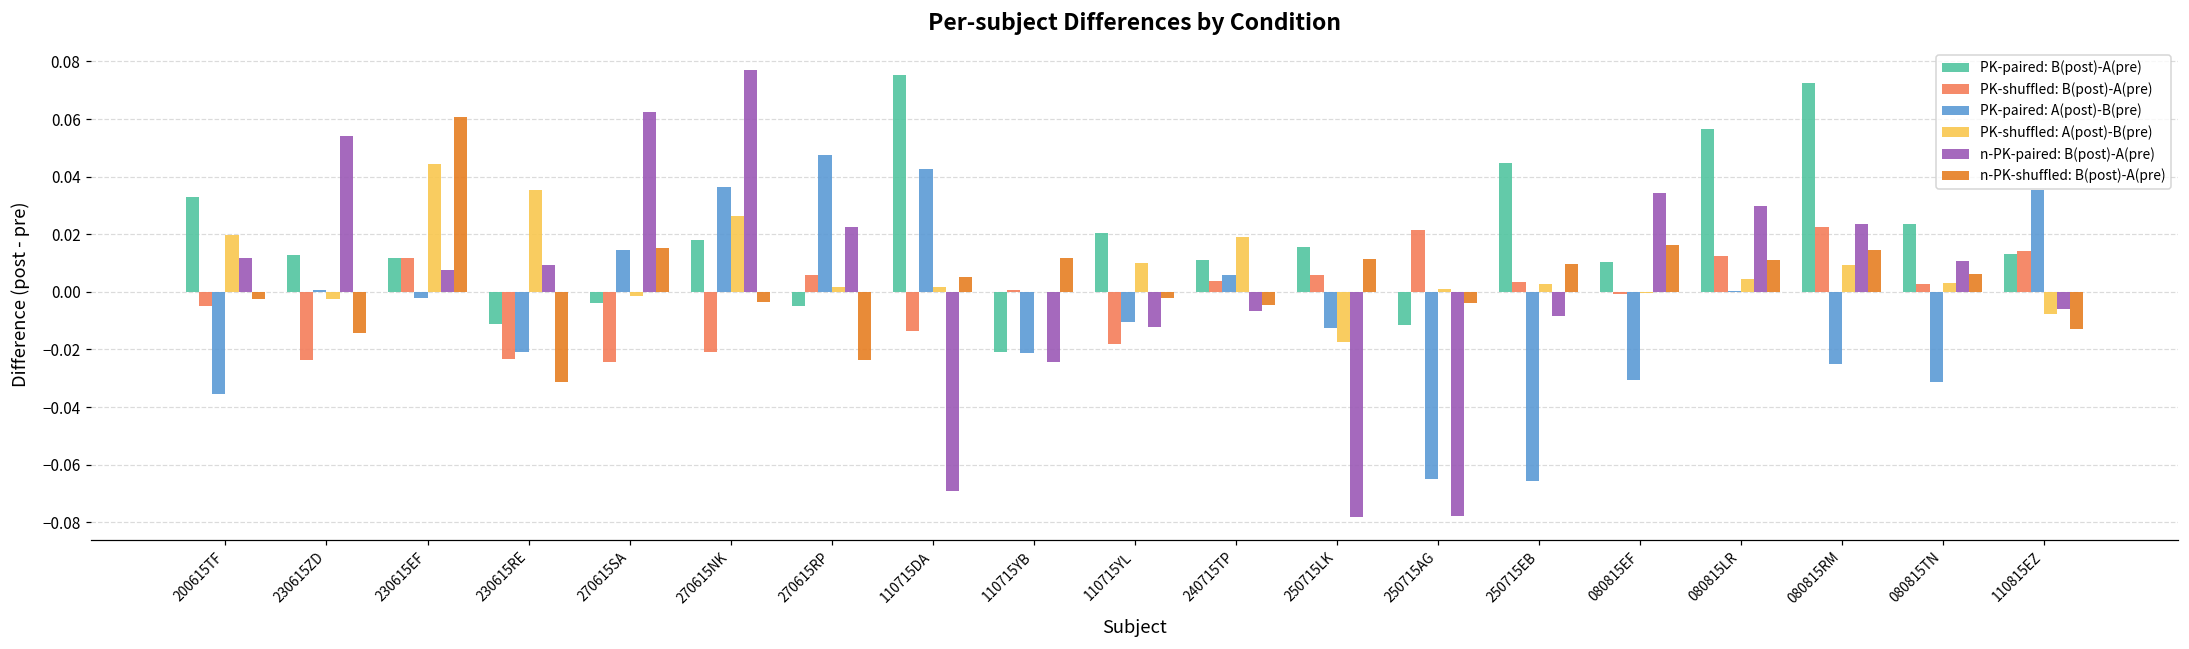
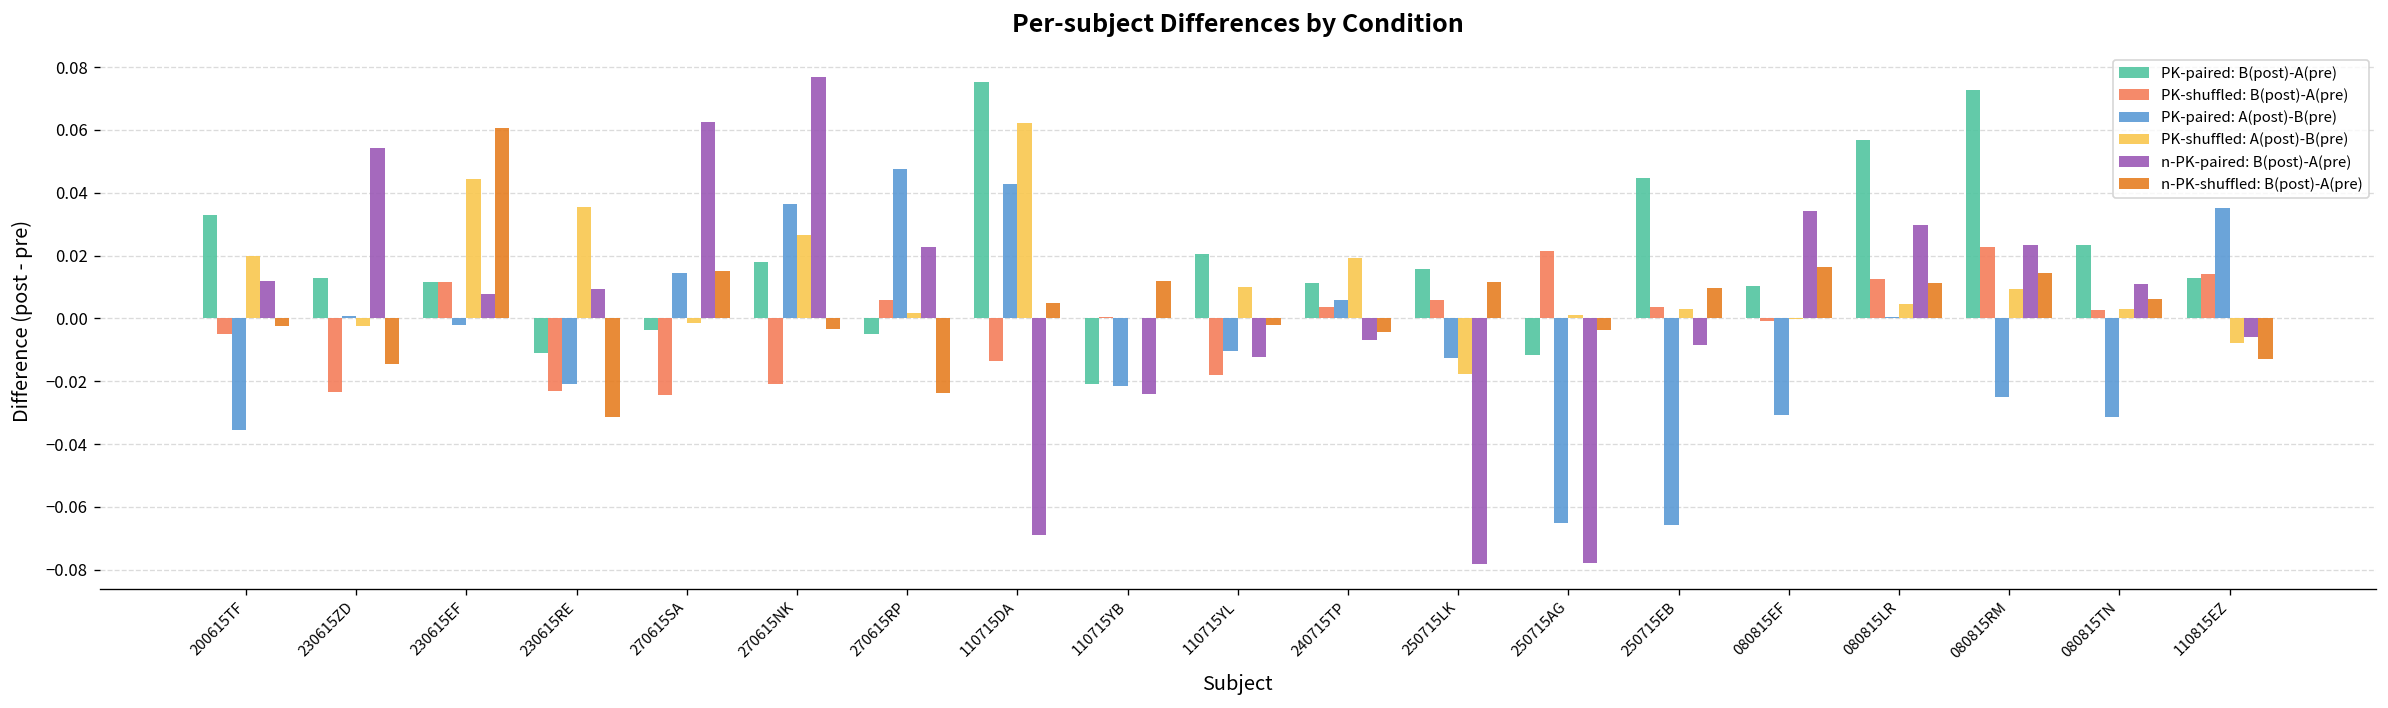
PK-shuffled: A(post)-B(pre), 110715DA: 0.002 -> 0.062
